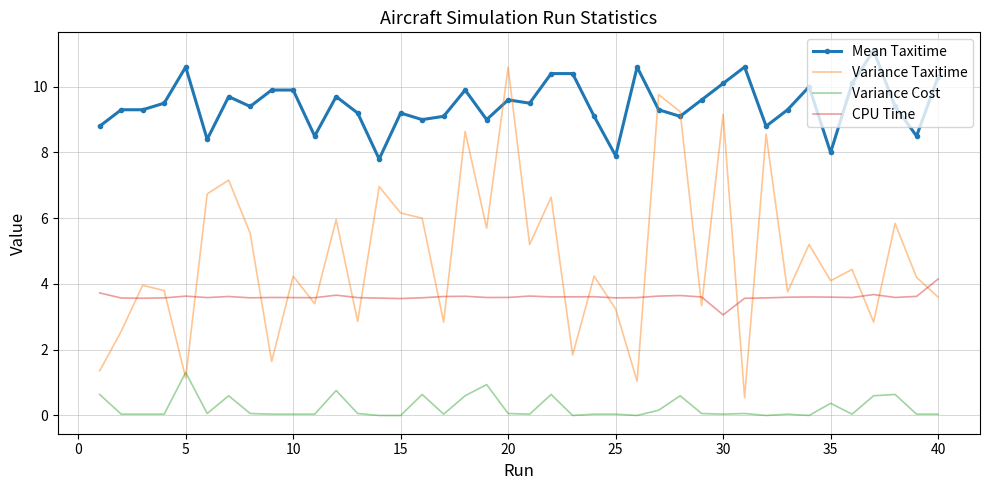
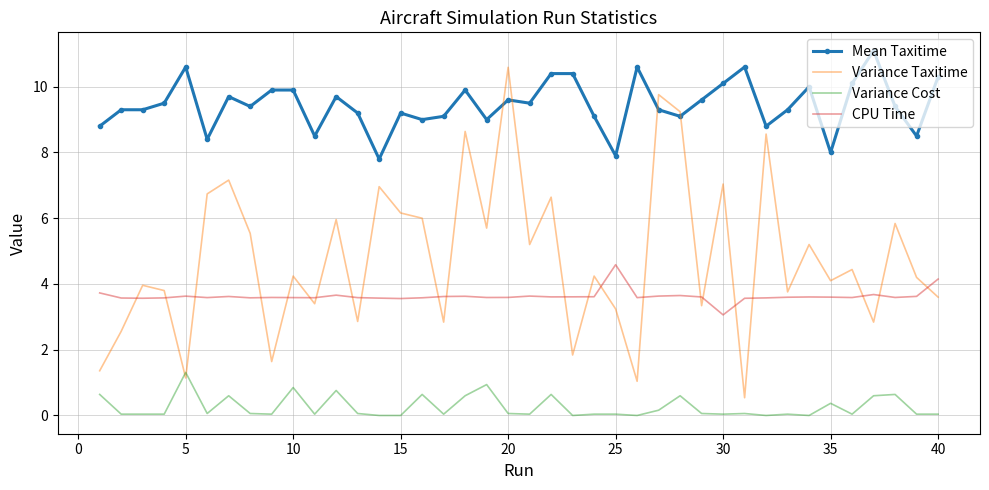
Variance Cost, 10: 0.0 -> 0.9
CPU Time, 25: 3.6 -> 4.6
Variance Taxitime, 30: 9.2 -> 7.0
